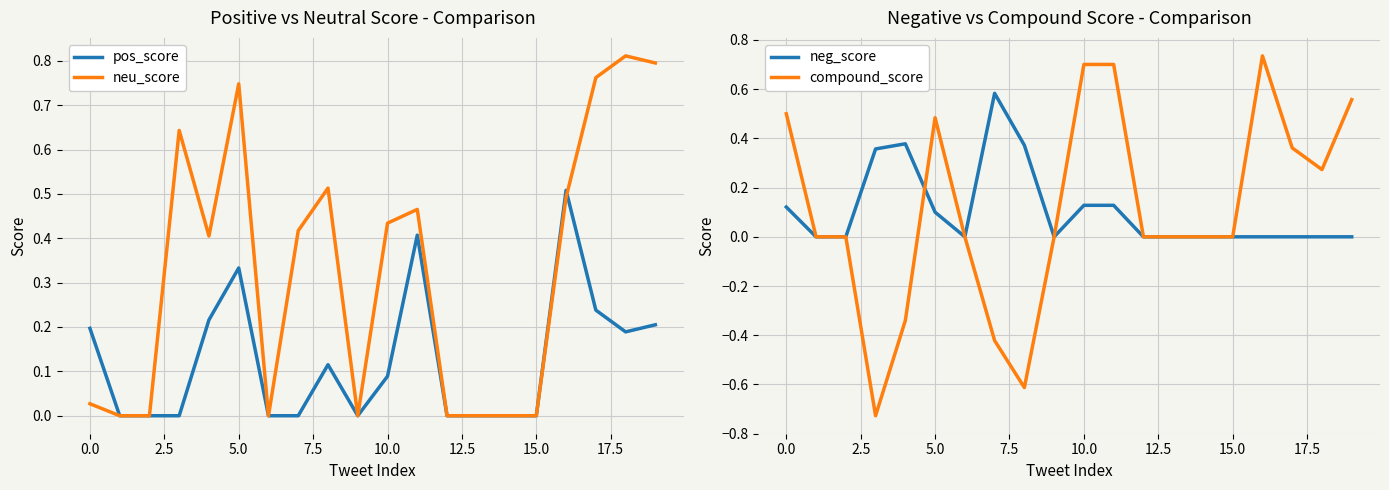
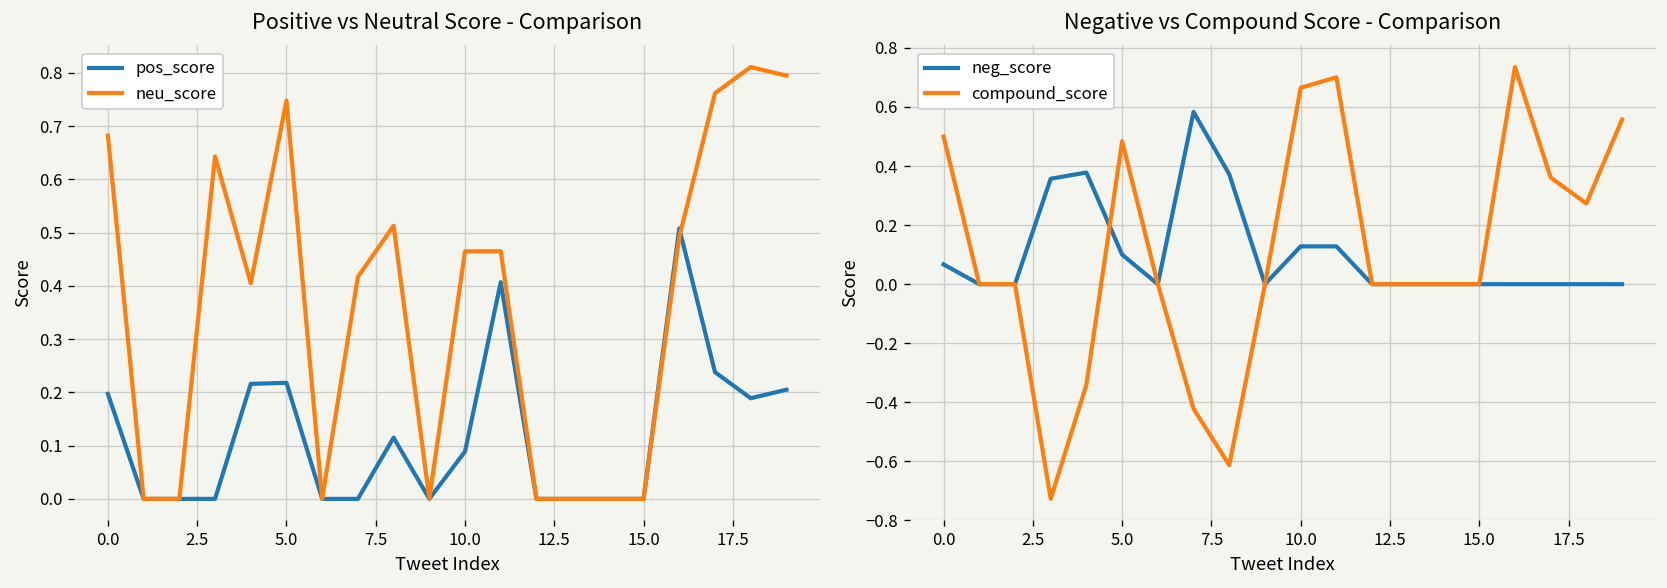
Positive vs Neutral Score - Comparison, neu_score, 0.0: 0.03 -> 0.68
Positive vs Neutral Score - Comparison, pos_score, 5.0: 0.33 -> 0.22
Positive vs Neutral Score - Comparison, neu_score, 10.0: 0.43 -> 0.47
Negative vs Compound Score - Comparison, neg_score, 0.0: 0.12 -> 0.07
Negative vs Compound Score - Comparison, compound_score, 10.0: 0.70 -> 0.67
